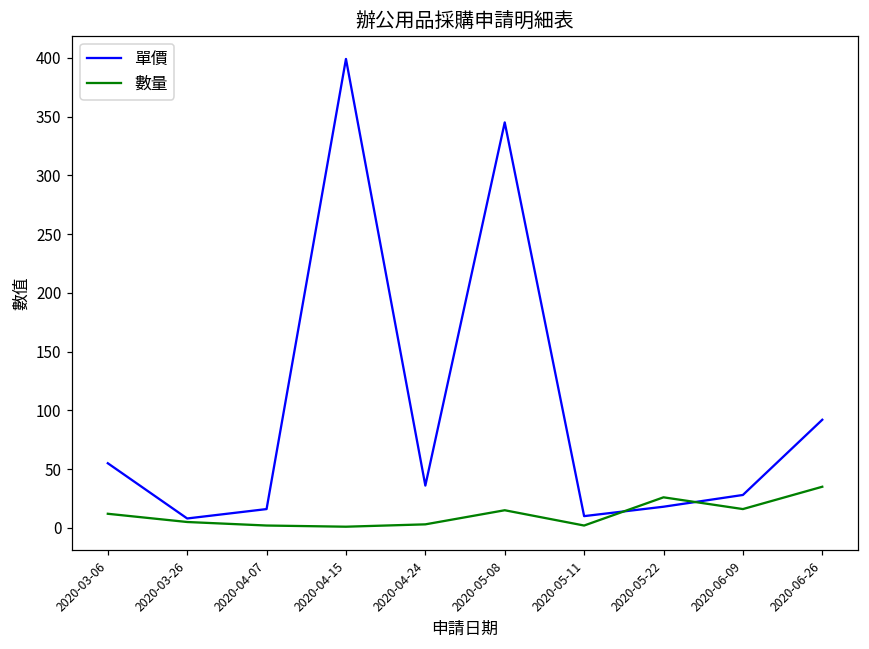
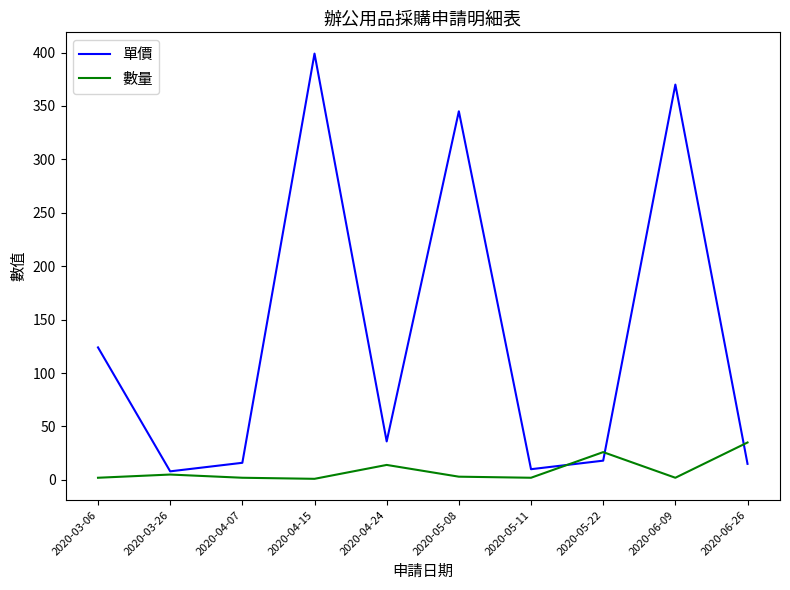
單價, 2020-03-06: 55 -> 124
數量, 2020-03-06: 12 -> 2
數量, 2020-04-24: 3 -> 14
數量, 2020-05-08: 15 -> 3
單價, 2020-06-09: 28 -> 370
數量, 2020-06-09: 16 -> 2
單價, 2020-06-26: 92 -> 15
